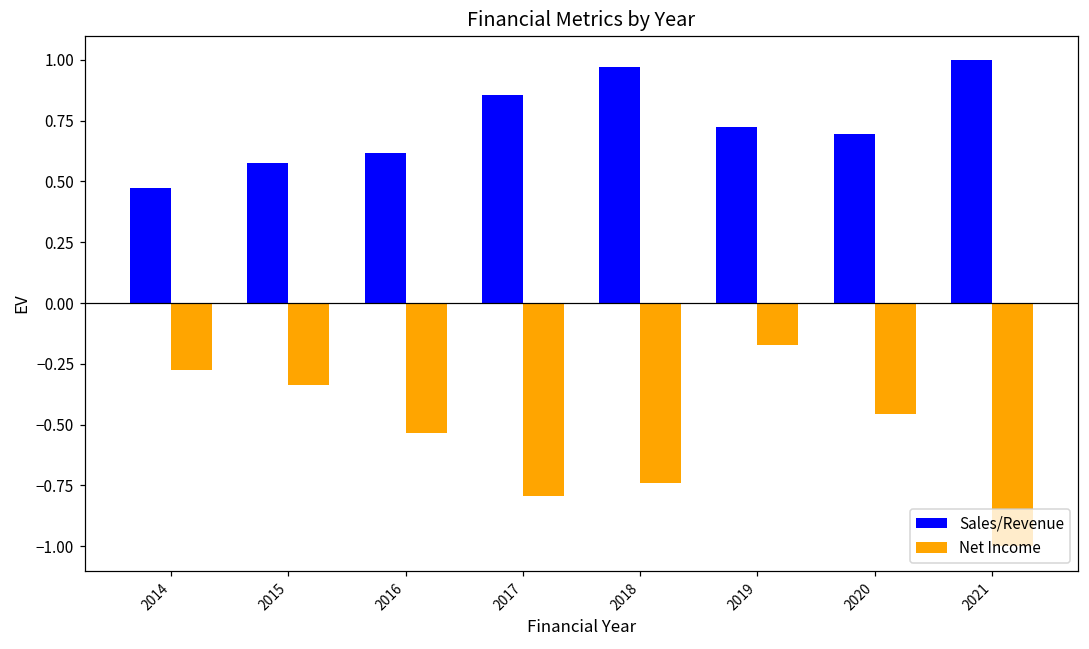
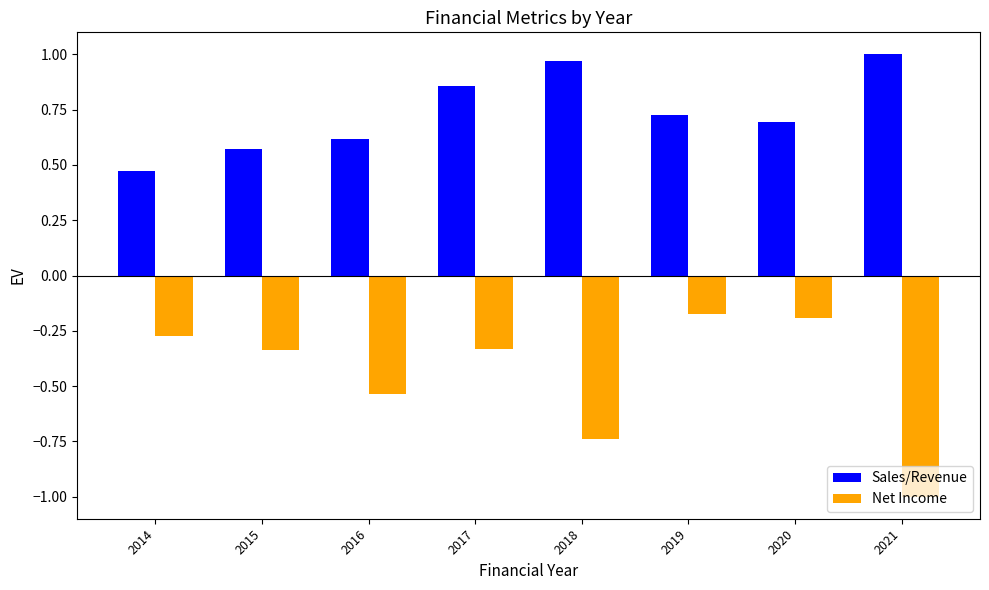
Net Income, 2017: -0.79 -> -0.33
Net Income, 2020: -0.46 -> -0.19
